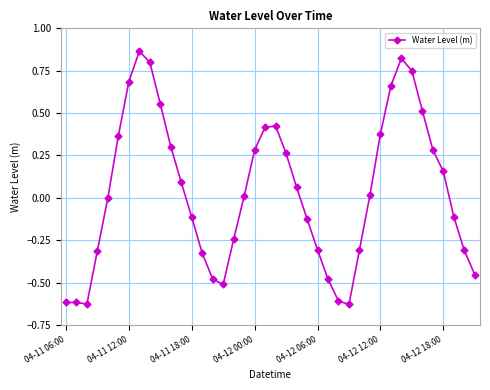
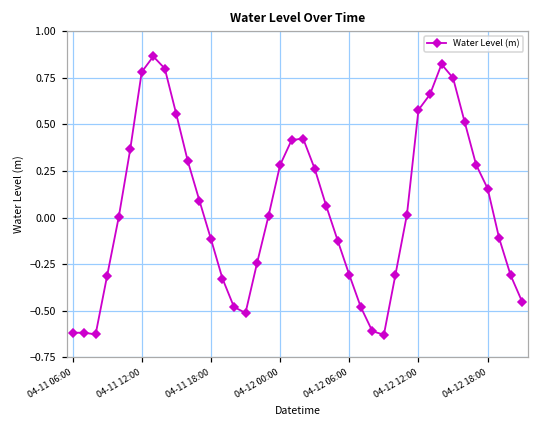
04-11 12:00: 0.69 -> 0.78
04-12 12:00: 0.38 -> 0.58
